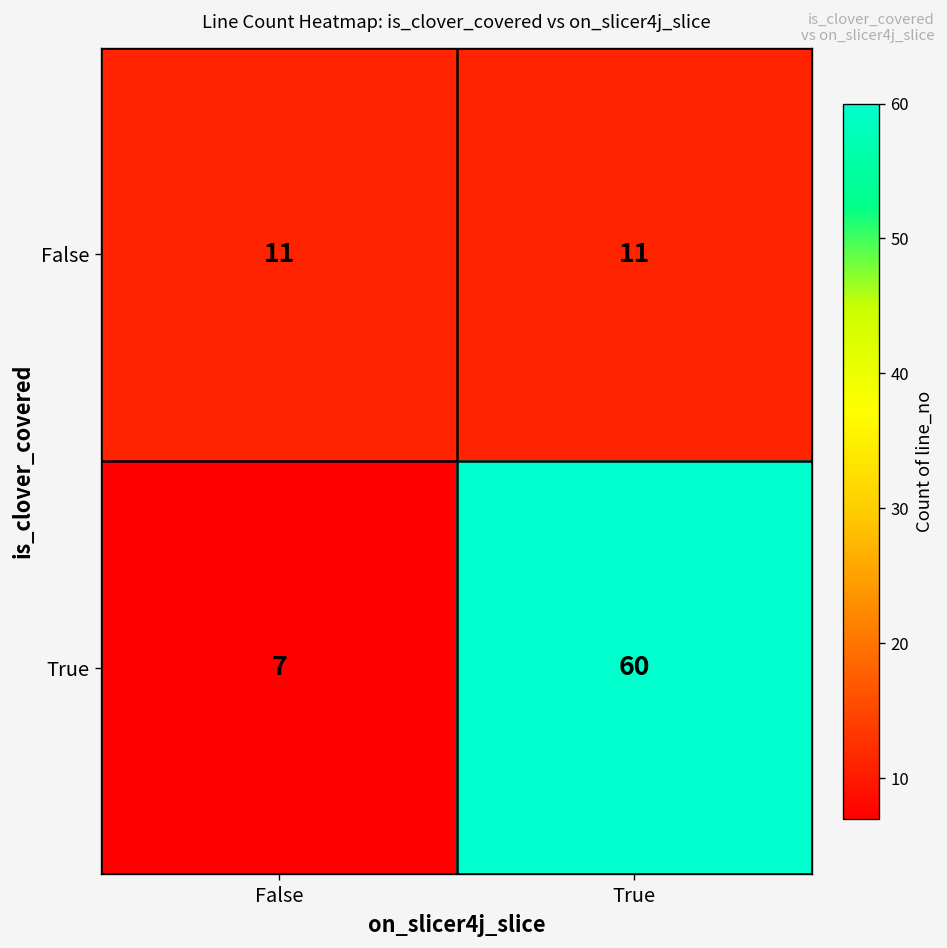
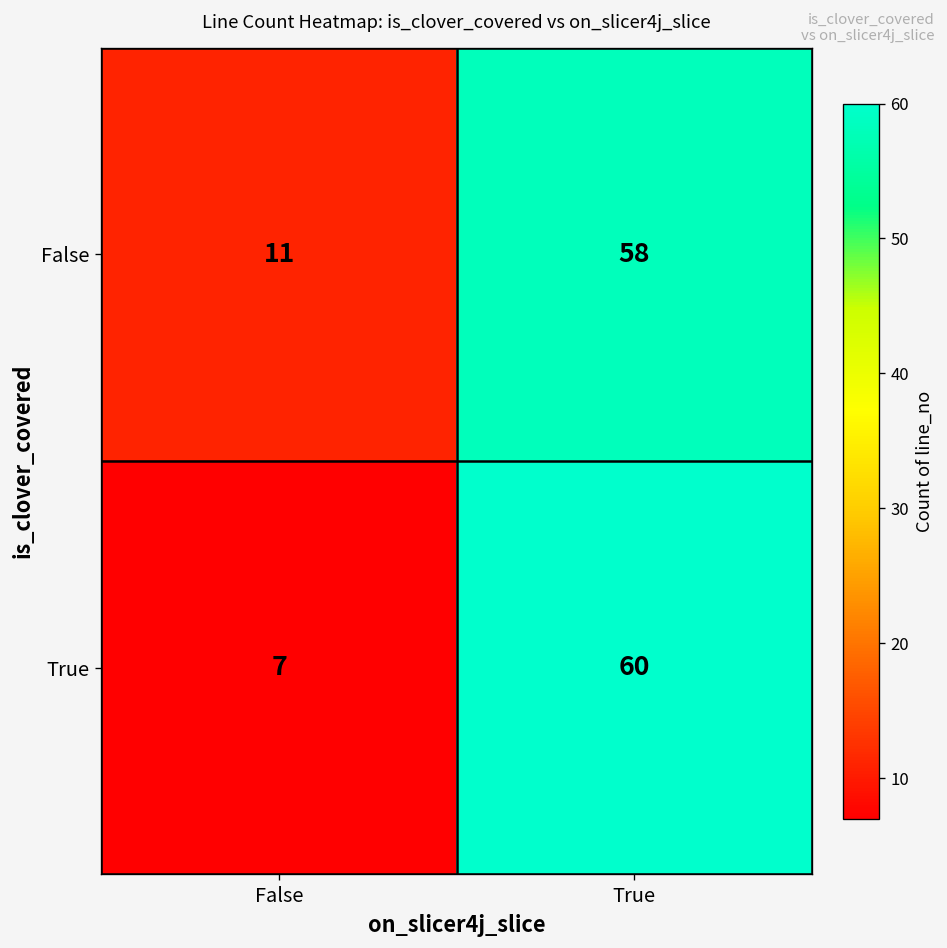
False, True: 11 -> 58
